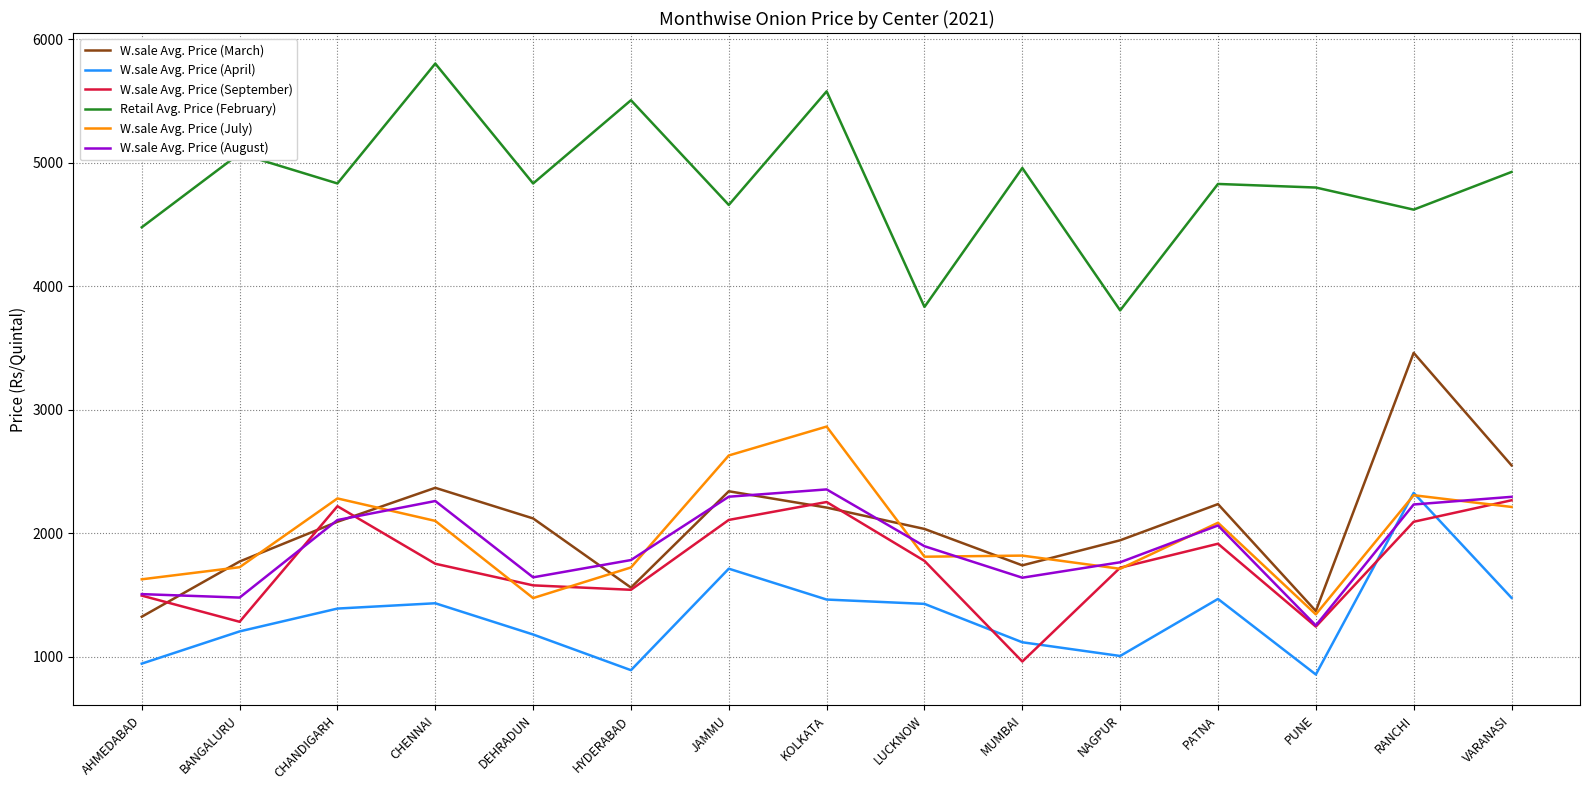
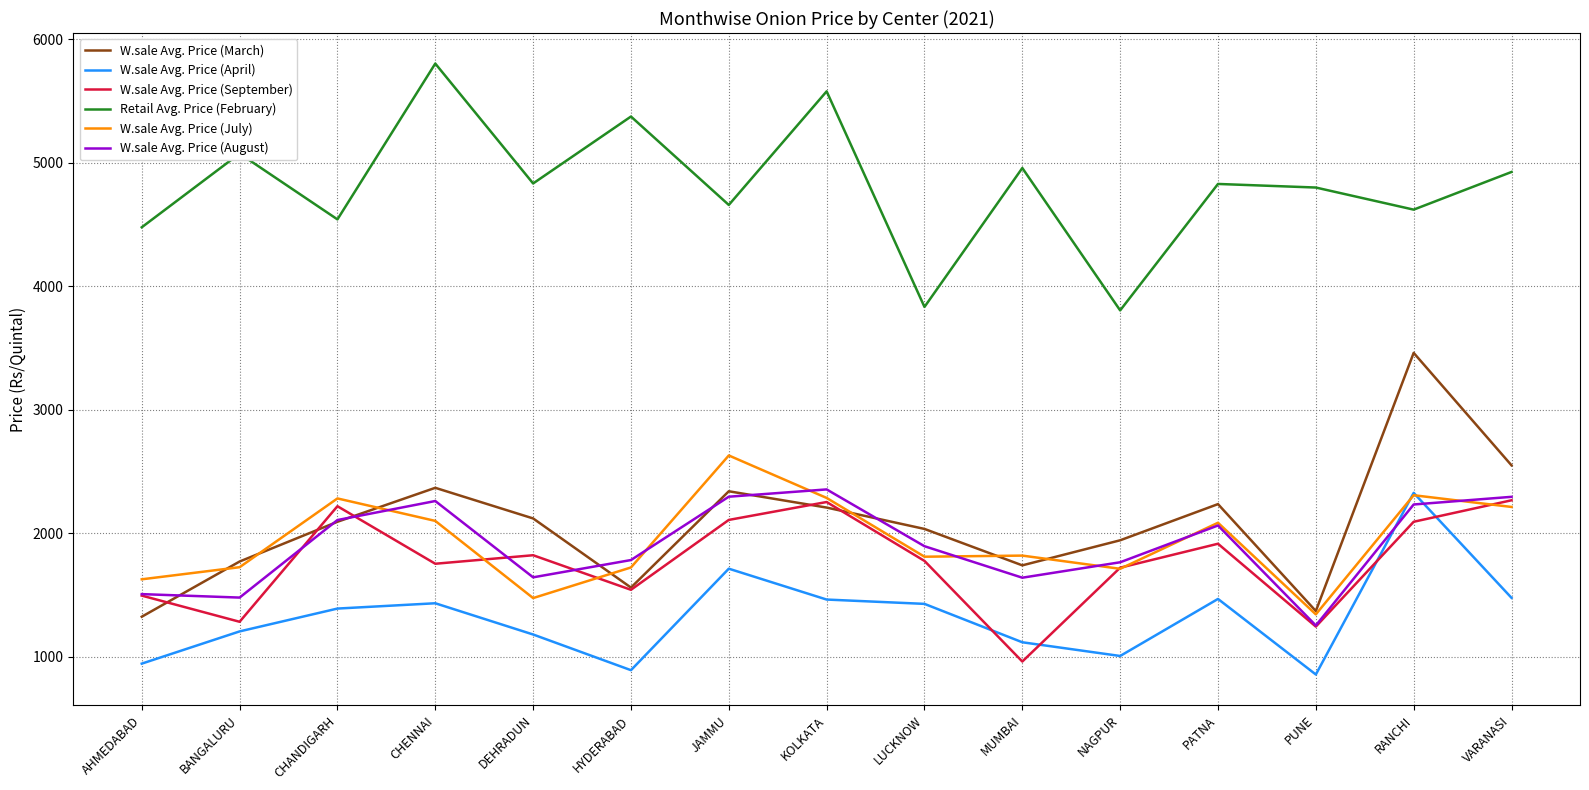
Retail Avg. Price (February), CHANDIGARH: 4830 -> 4540
W.sale Avg. Price (September), DEHRADUN: 1580 -> 1820
Retail Avg. Price (February), HYDERABAD: 5510 -> 5380
W.sale Avg. Price (July), KOLKATA: 2860 -> 2290
